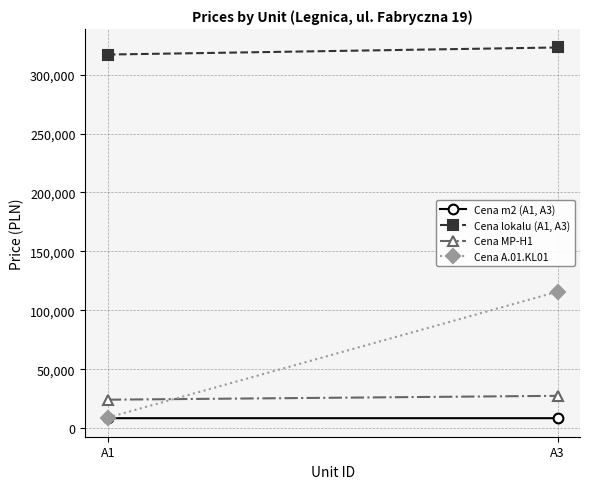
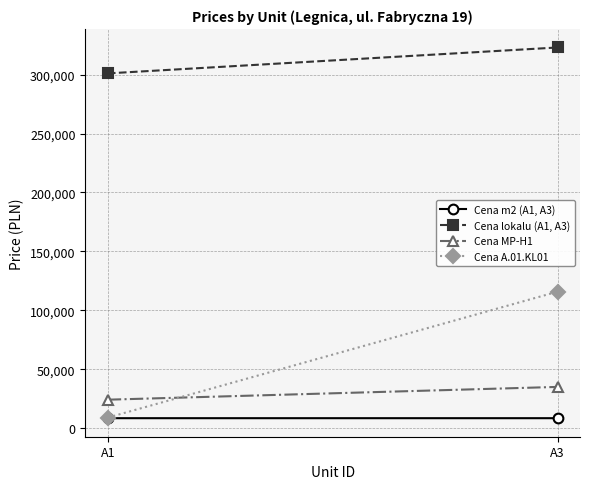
Cena lokalu (A1, A3), A1: 317,000 -> 301,000
Cena MP-H1, A3: 27,000 -> 35,000
